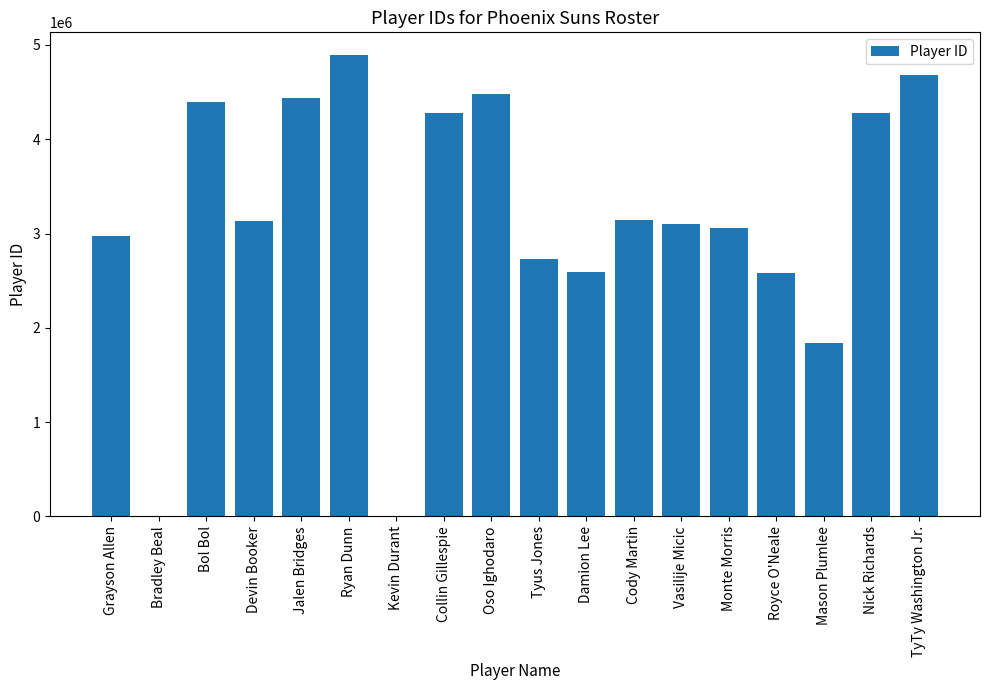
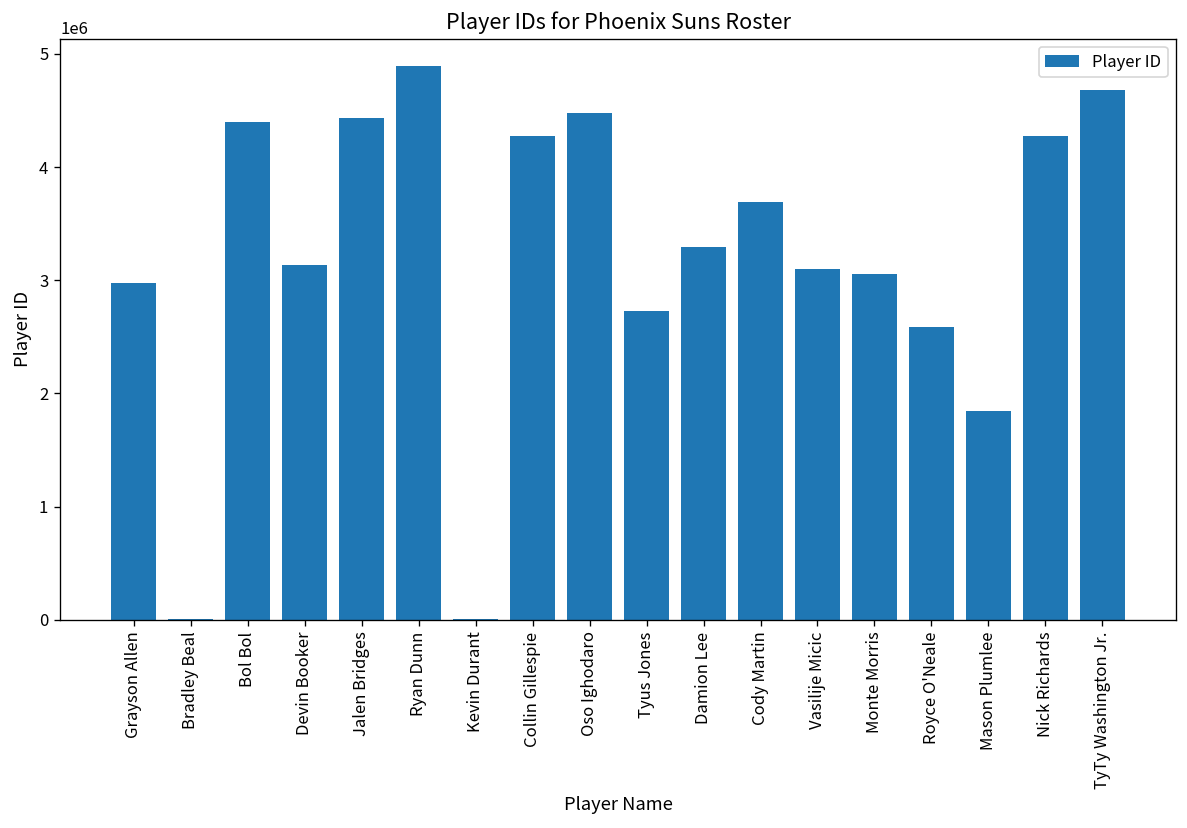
Damion Lee: 2600000 -> 3300000
Cody Martin: 3100000 -> 3700000
